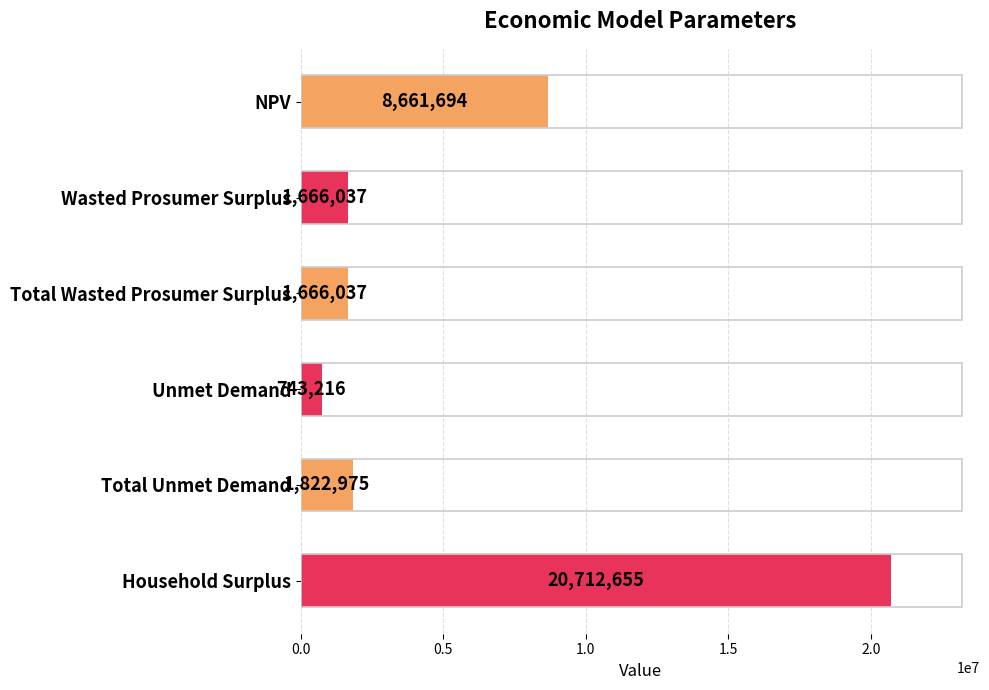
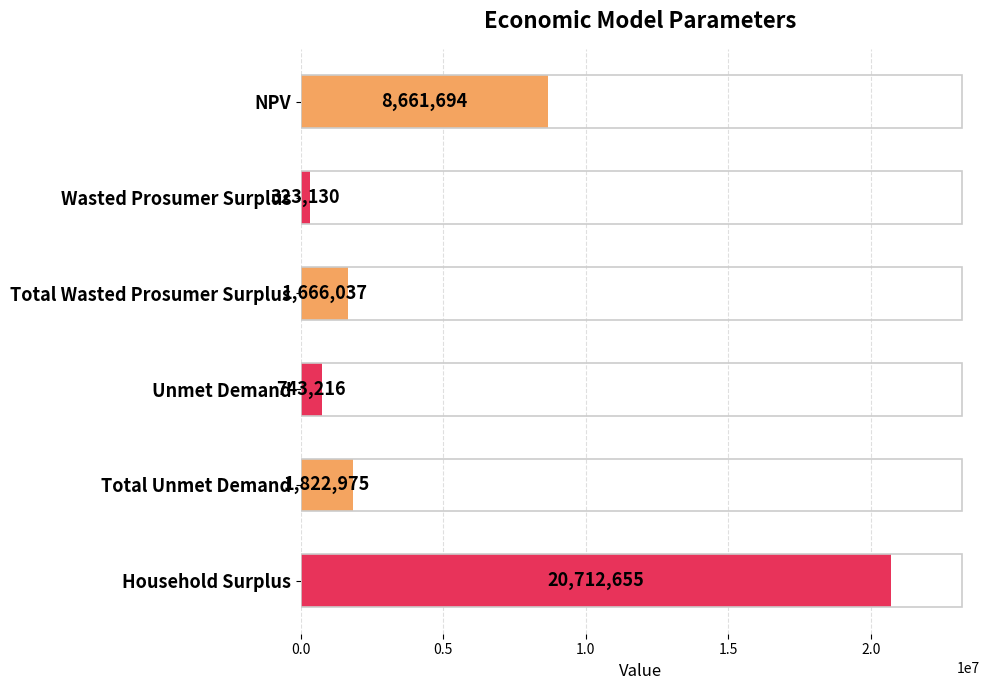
Wasted Prosumer Surplus: 1,666,037 -> 323,130
